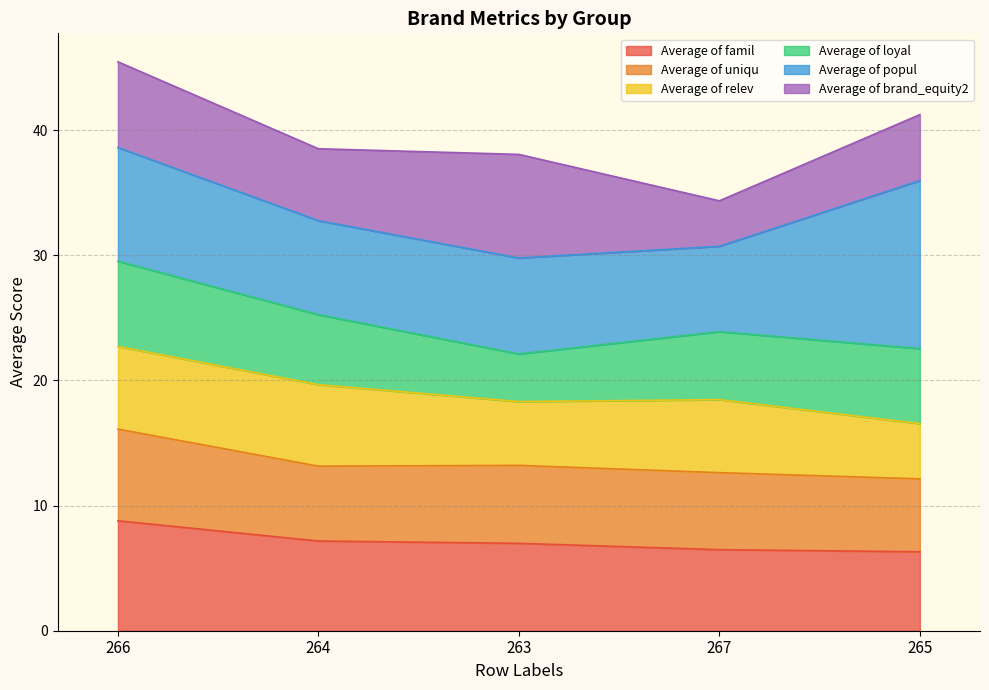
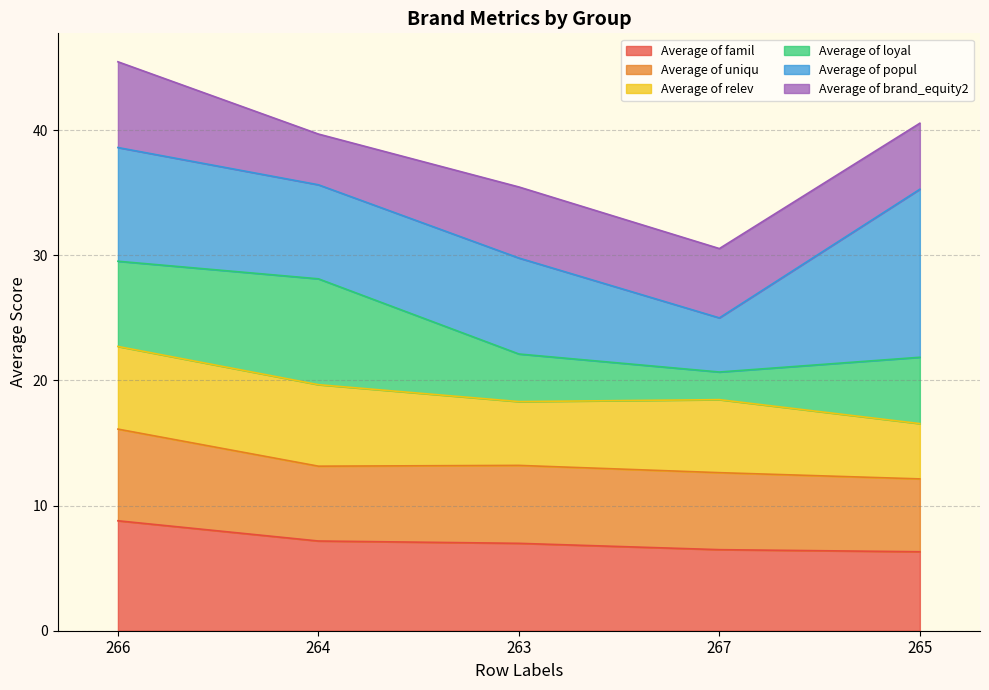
Average of loyal, 264: 5.6 -> 8.5
Average of brand_equity2, 264: 5.7 -> 4.1
Average of brand_equity2, 263: 8.3 -> 5.7
Average of loyal, 267: 5.4 -> 2.2
Average of popul, 267: 6.8 -> 4.3
Average of brand_equity2, 267: 3.6 -> 5.5
Average of loyal, 265: 6.0 -> 5.3
